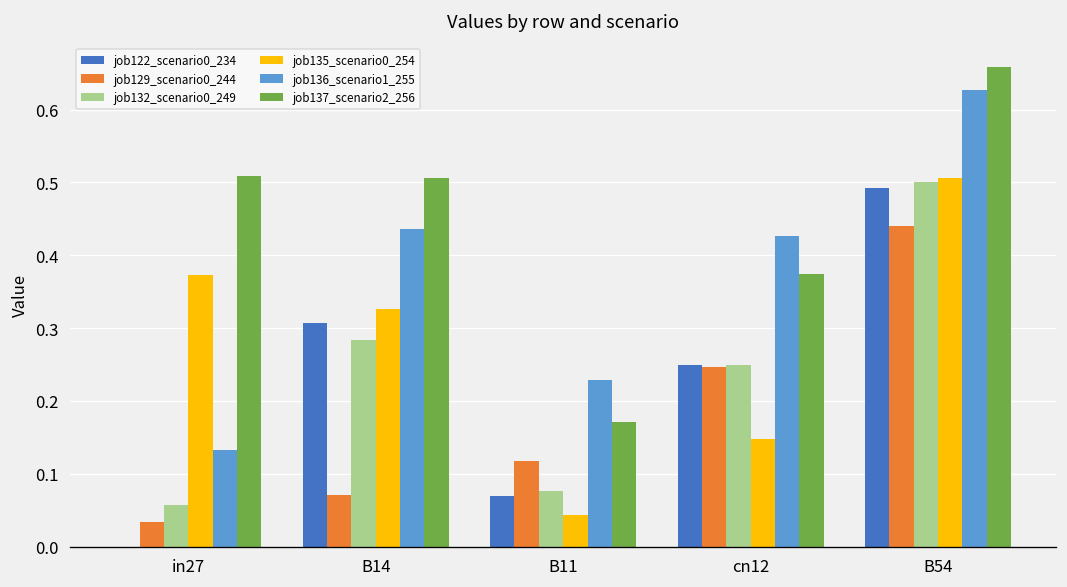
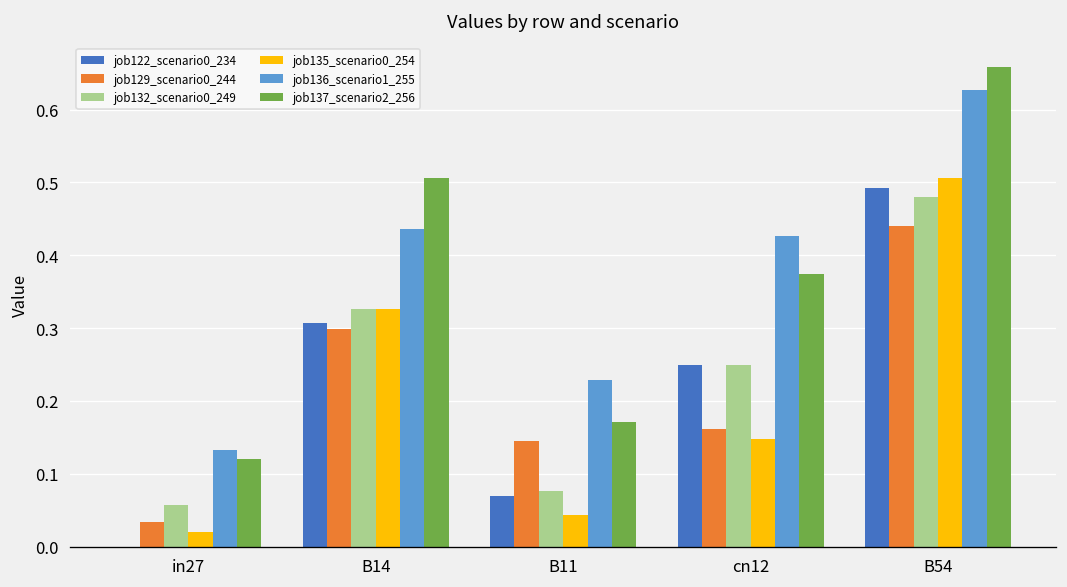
job135_scenario0_254, in27: 0.37 -> 0.02
job137_scenario2_256, in27: 0.51 -> 0.12
job129_scenario0_244, B14: 0.07 -> 0.30
job132_scenario0_249, B14: 0.28 -> 0.33
job129_scenario0_244, B11: 0.12 -> 0.14
job129_scenario0_244, cn12: 0.25 -> 0.16
job132_scenario0_249, B54: 0.50 -> 0.48
